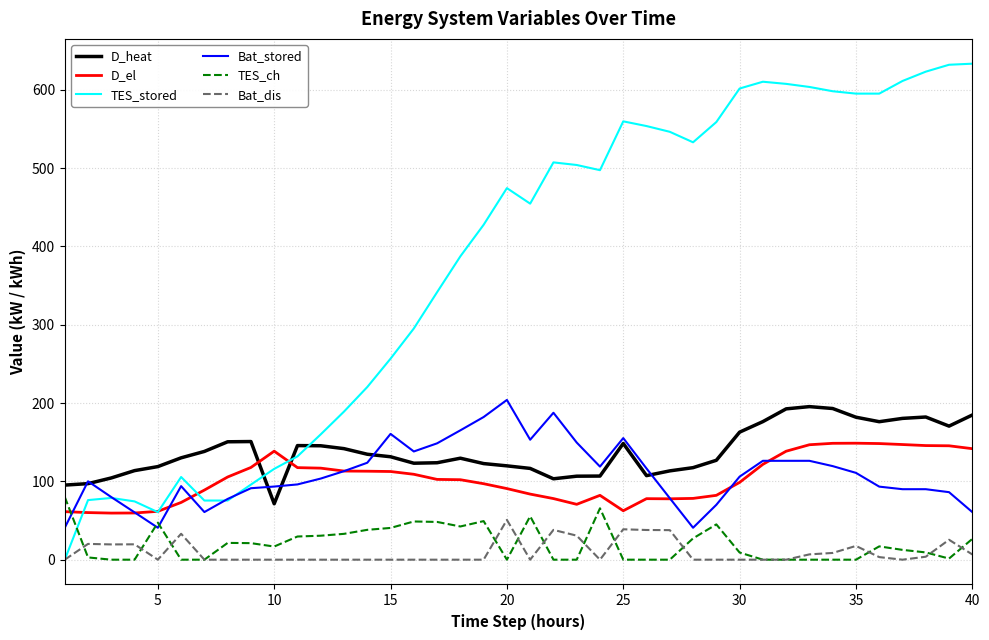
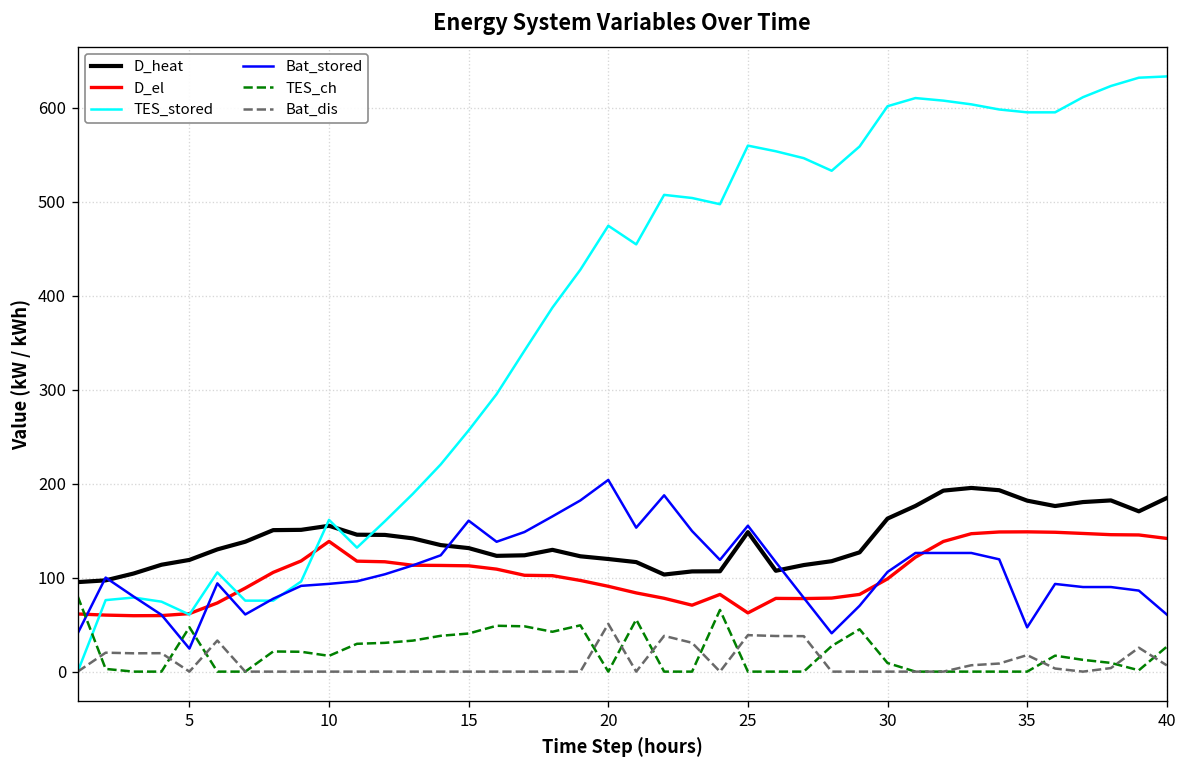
Bat_stored, 5: 40 -> 20
D_heat, 10: 70 -> 160
TES_stored, 10: 120 -> 160
Bat_stored, 35: 110 -> 50
